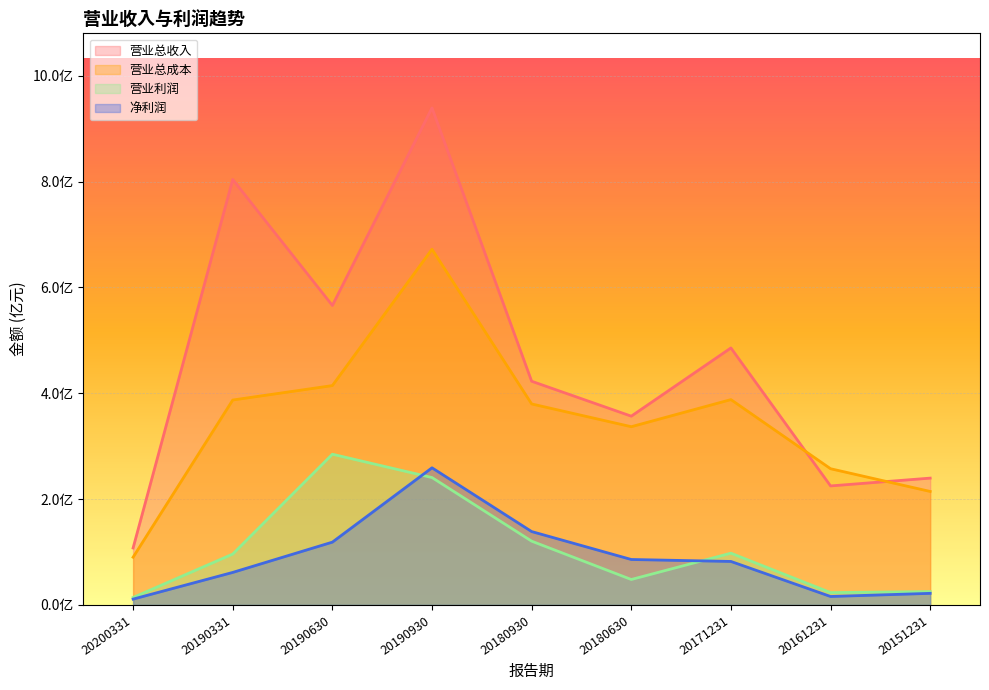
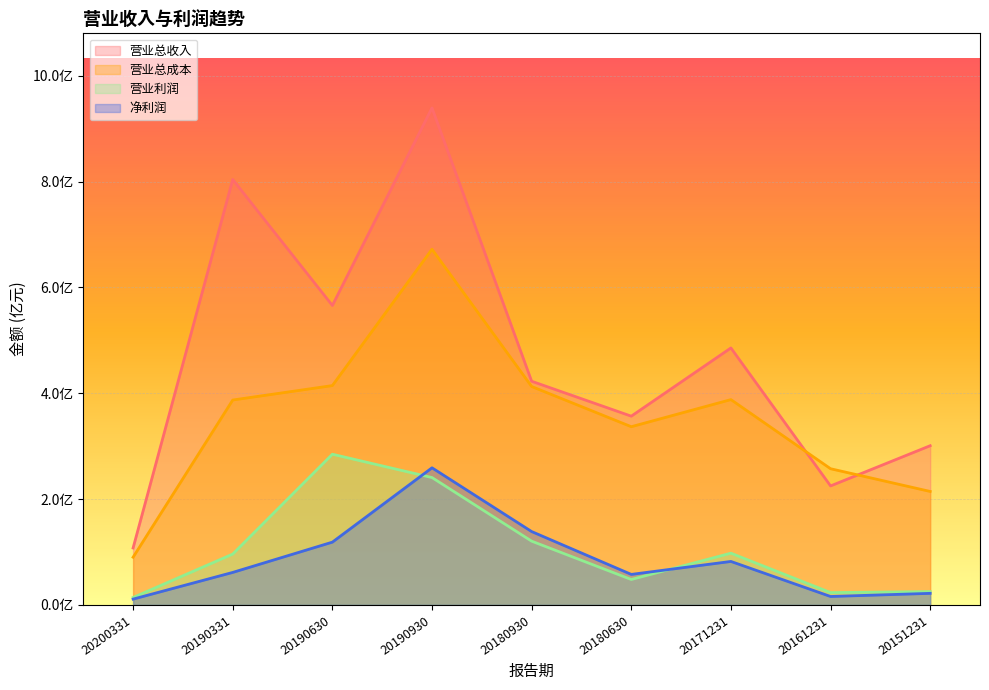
营业总成本, 20180930: 3.8亿 -> 4.1亿
净利润, 20180630: 0.9亿 -> 0.6亿
营业总收入, 20151231: 2.4亿 -> 3.0亿
